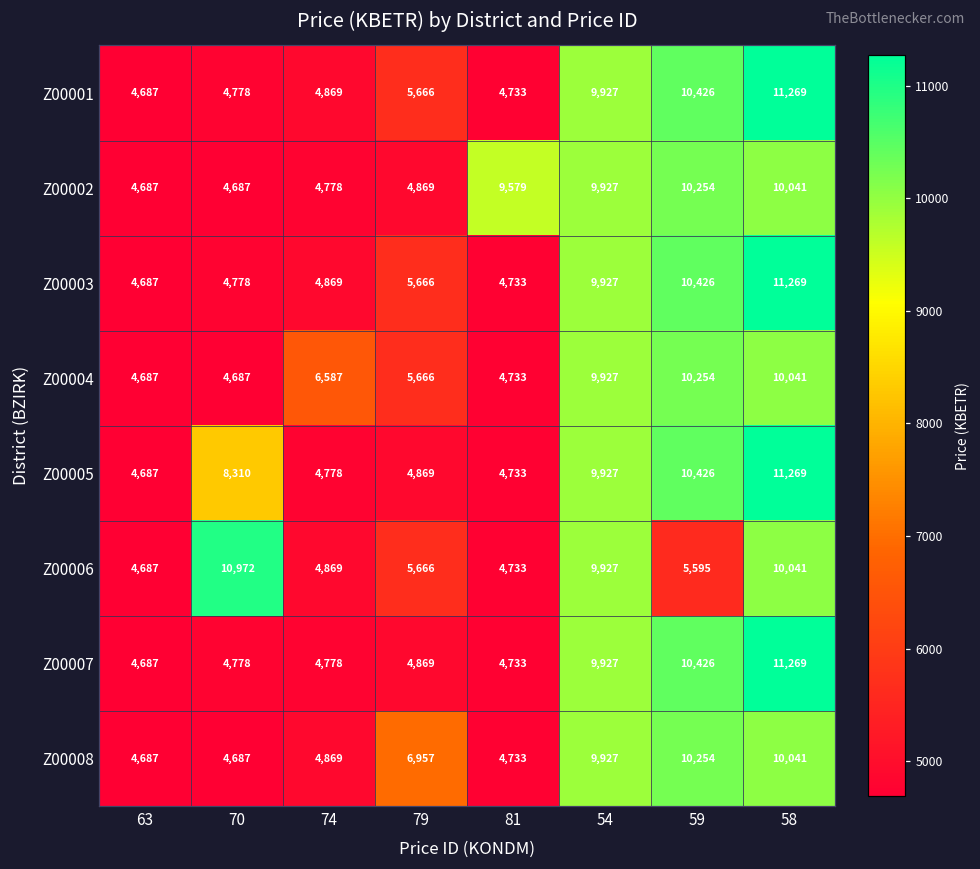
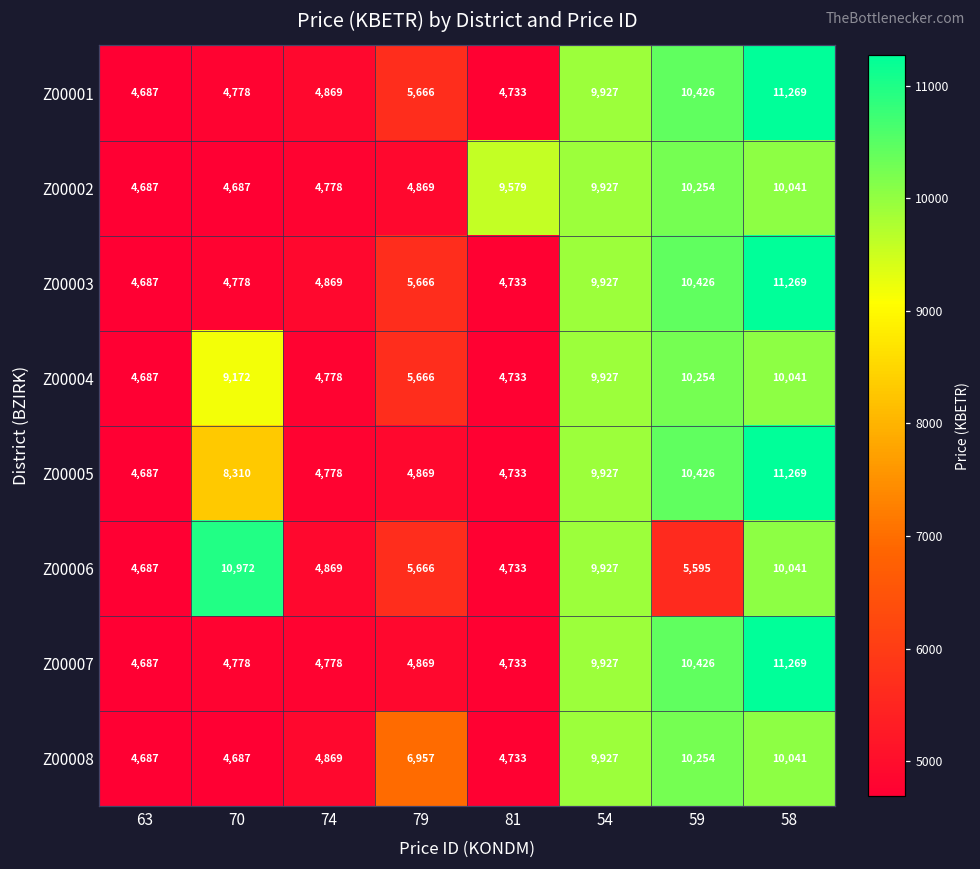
Z00004, 70: 4,687 -> 9,172
Z00004, 74: 6,587 -> 4,778
